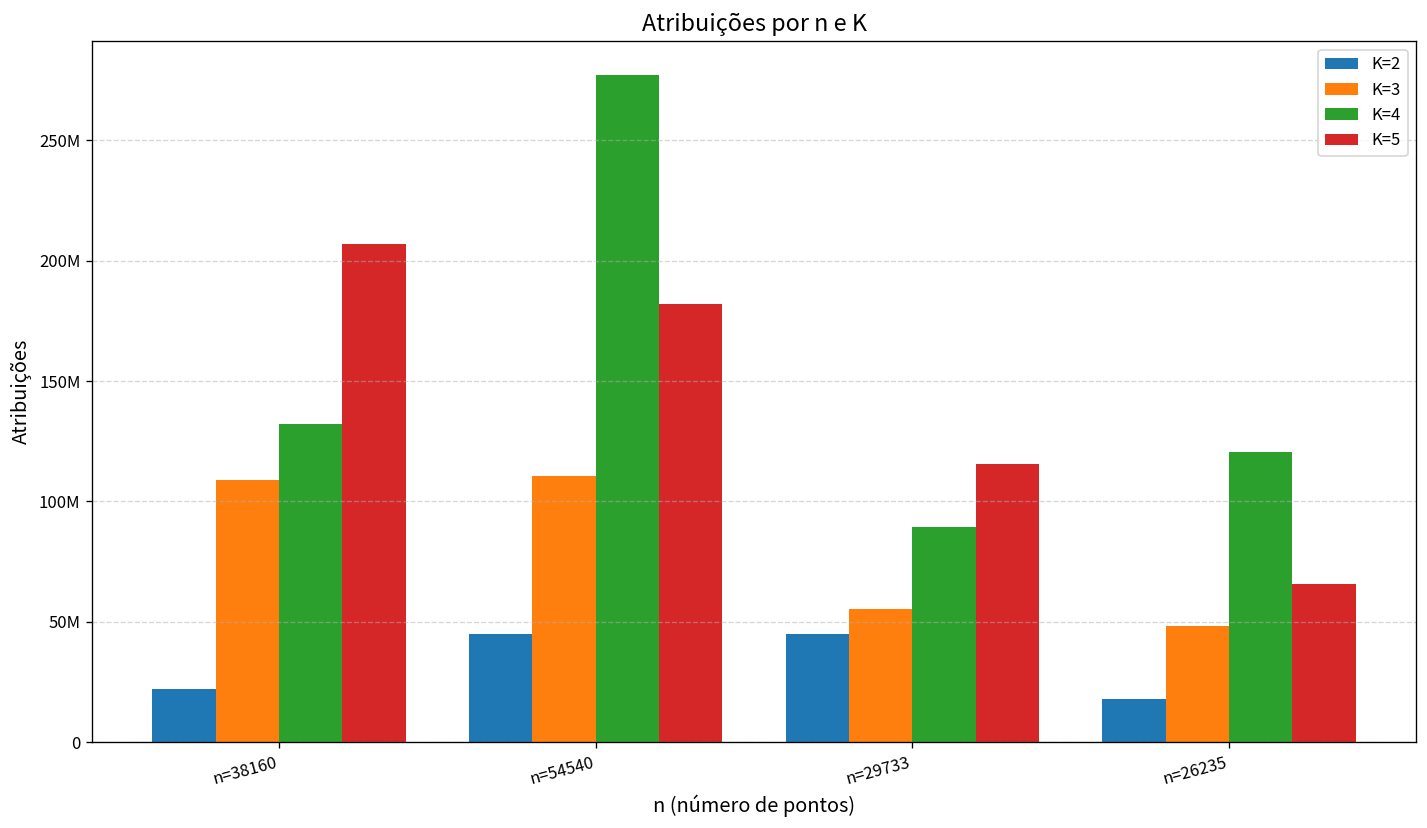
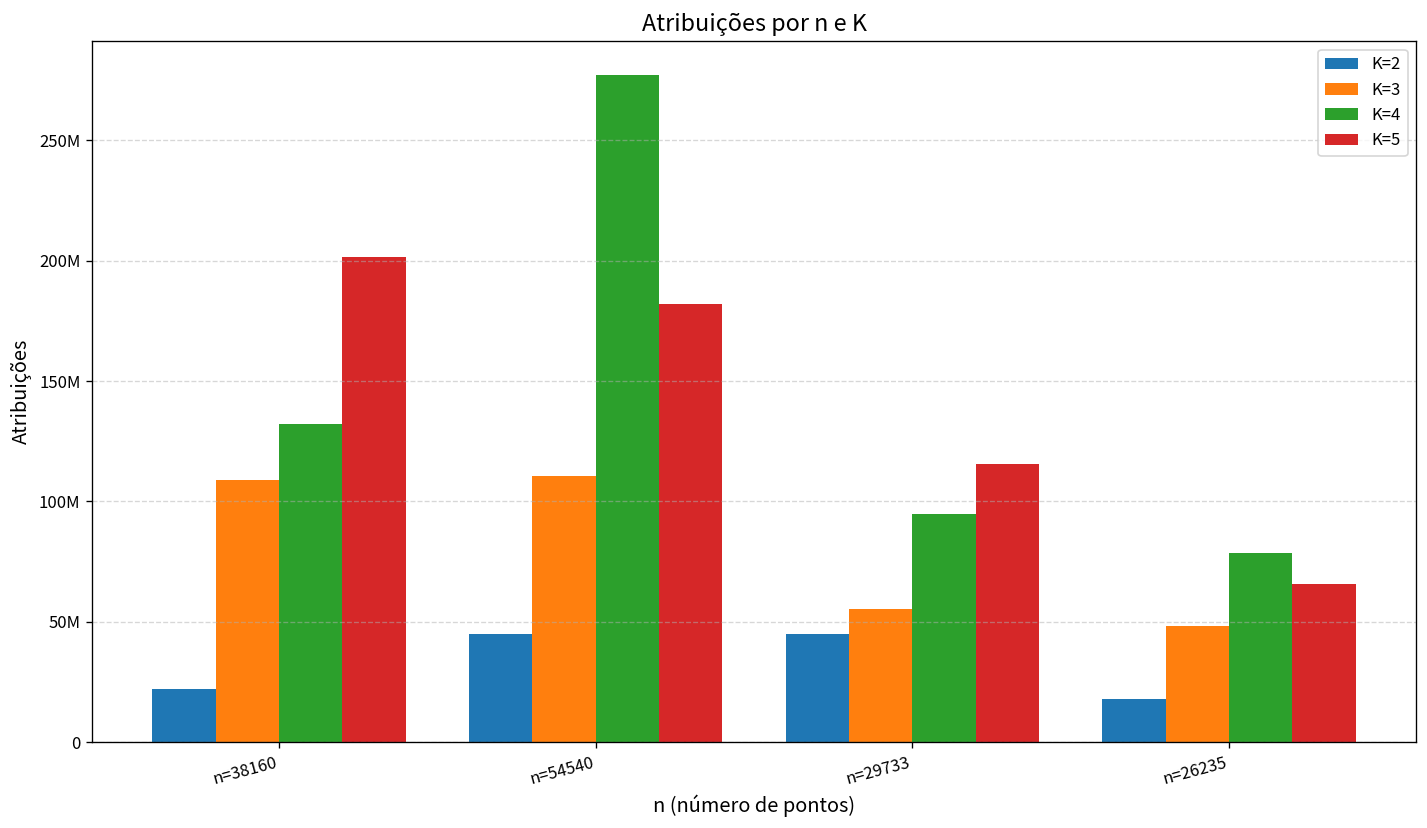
K=5, n=38160: 207000000 -> 202000000
K=4, n=29733: 89000000 -> 95000000
K=4, n=26235: 121000000 -> 79000000
